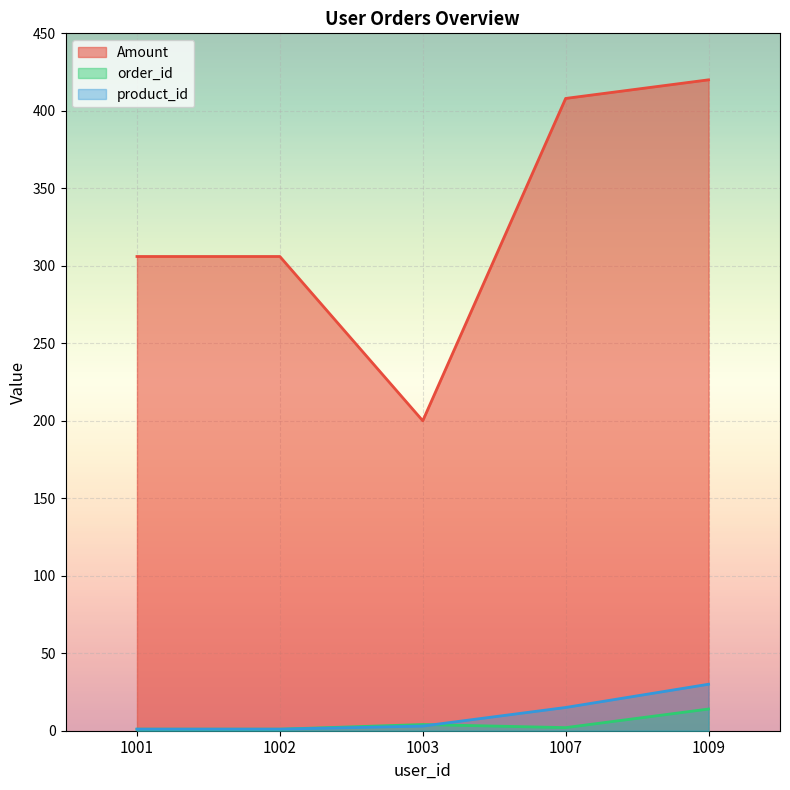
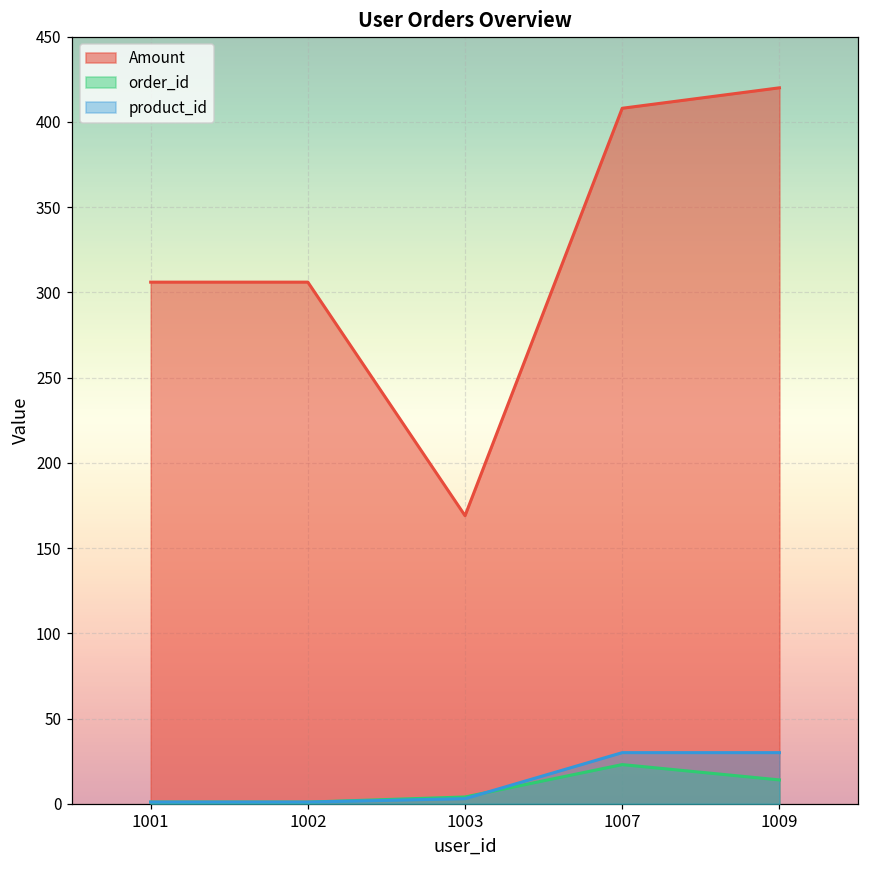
Amount, 1003: 200 -> 169
order_id, 1007: 2 -> 23
product_id, 1007: 15 -> 30
